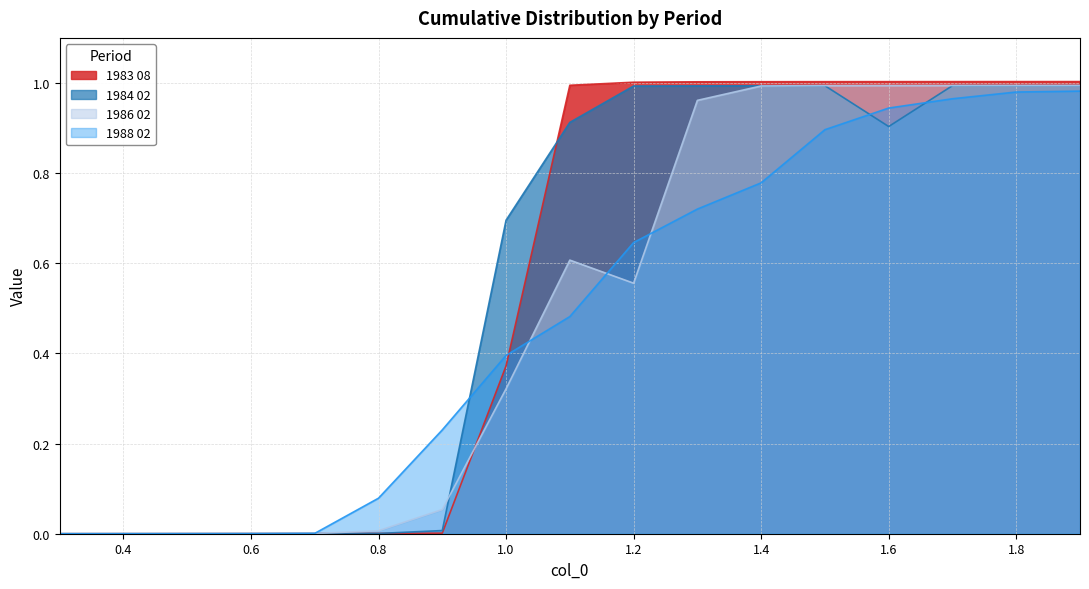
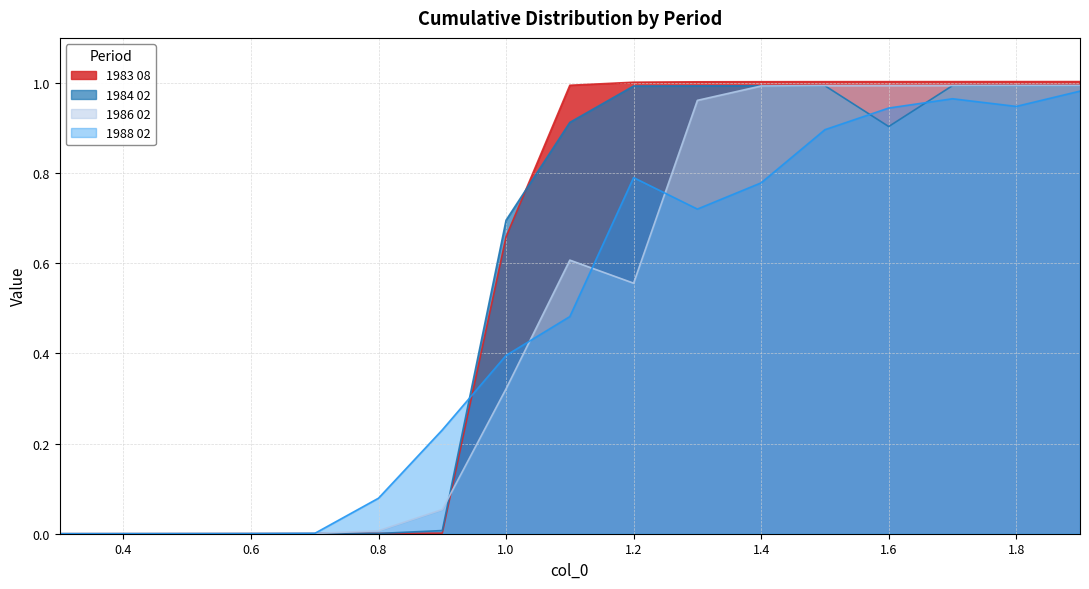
1983 08, 1.0: 0.37 -> 0.66
1988 02, 1.2: 0.65 -> 0.79
1988 02, 1.8: 0.98 -> 0.95
